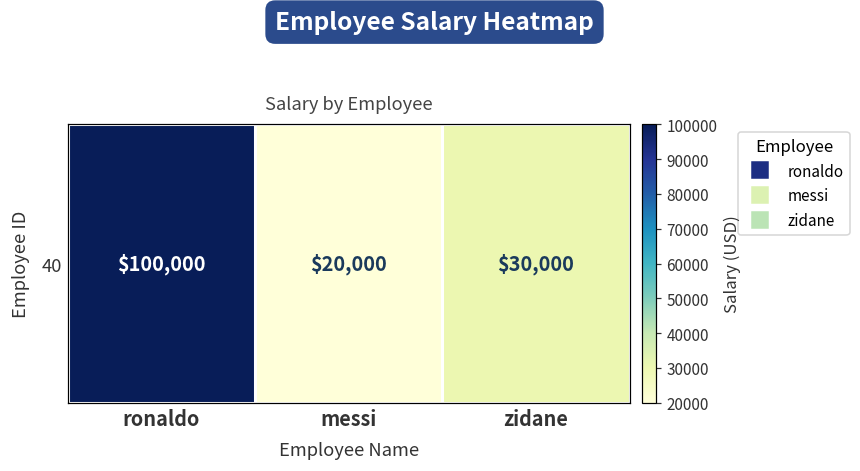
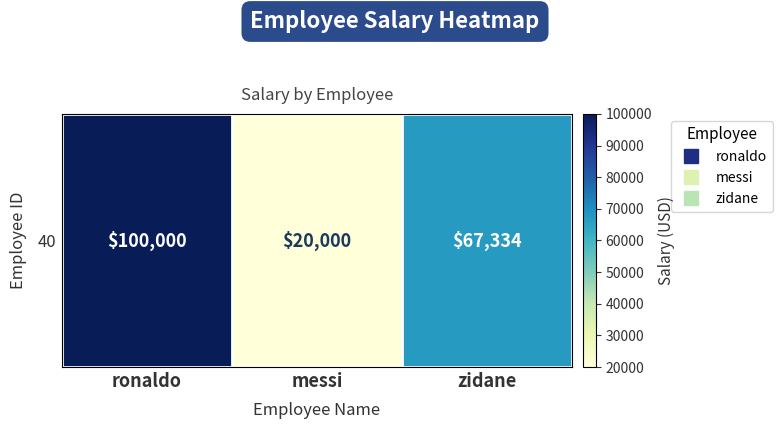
40, zidane: $30,000 -> $67,334
